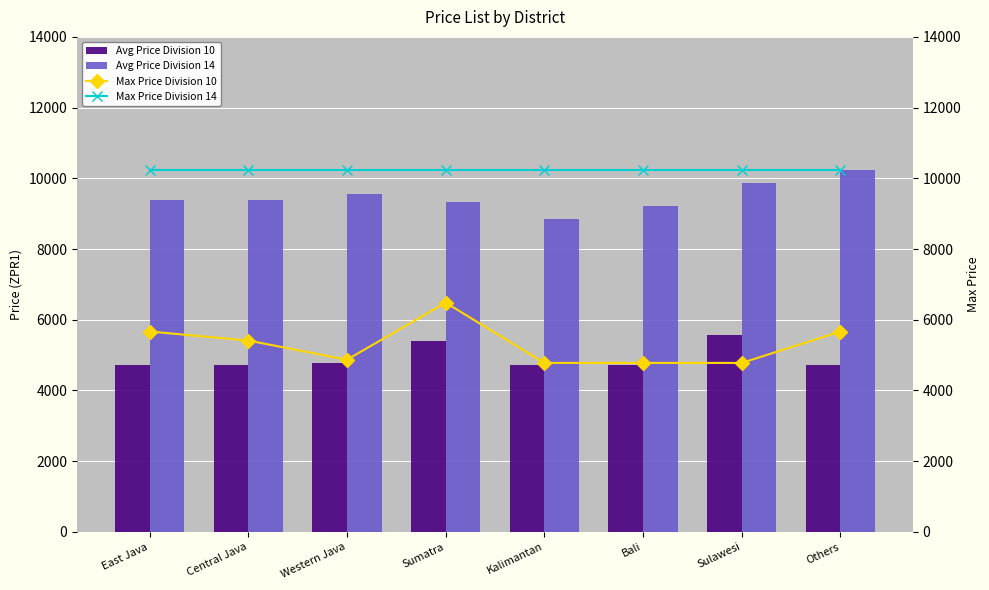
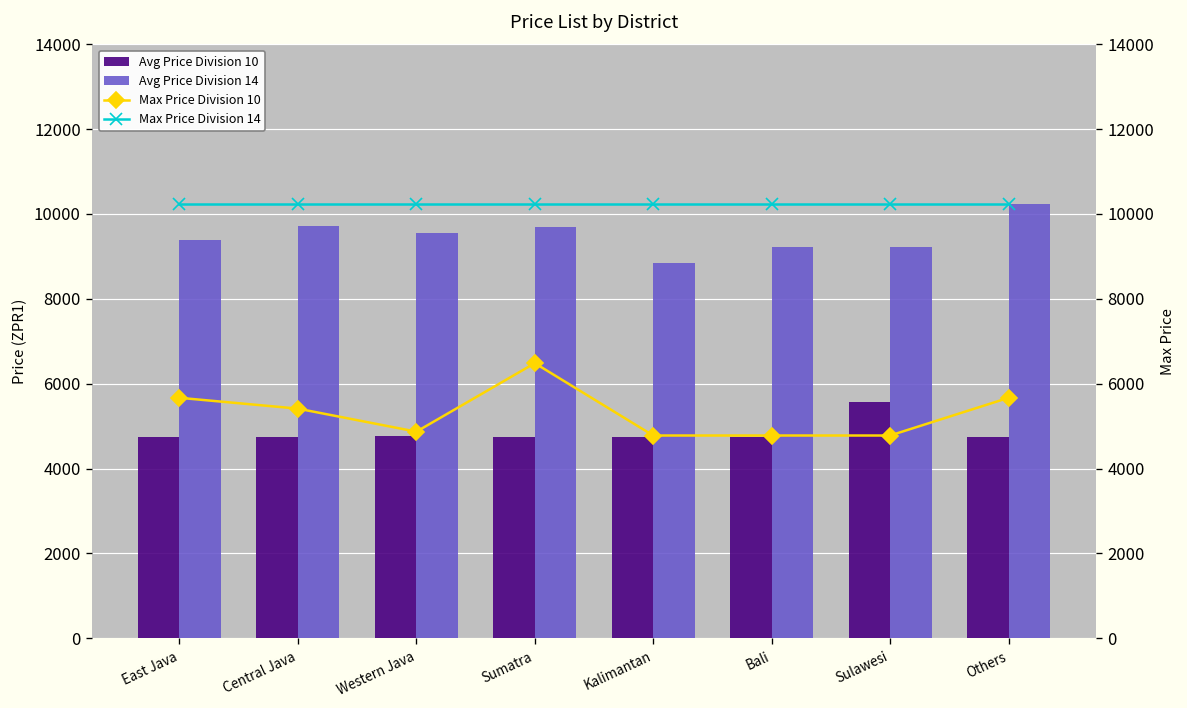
Avg Price Division 14, Central Java: 9400 -> 9700
Avg Price Division 10, Sumatra: 5400 -> 4700
Avg Price Division 14, Sumatra: 9300 -> 9700
Avg Price Division 14, Sulawesi: 9900 -> 9200
